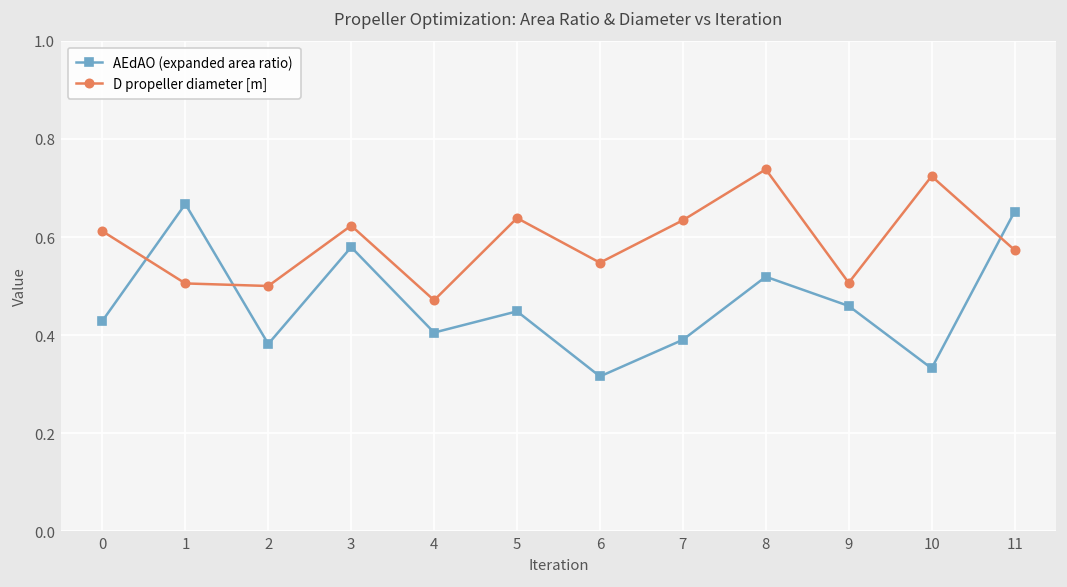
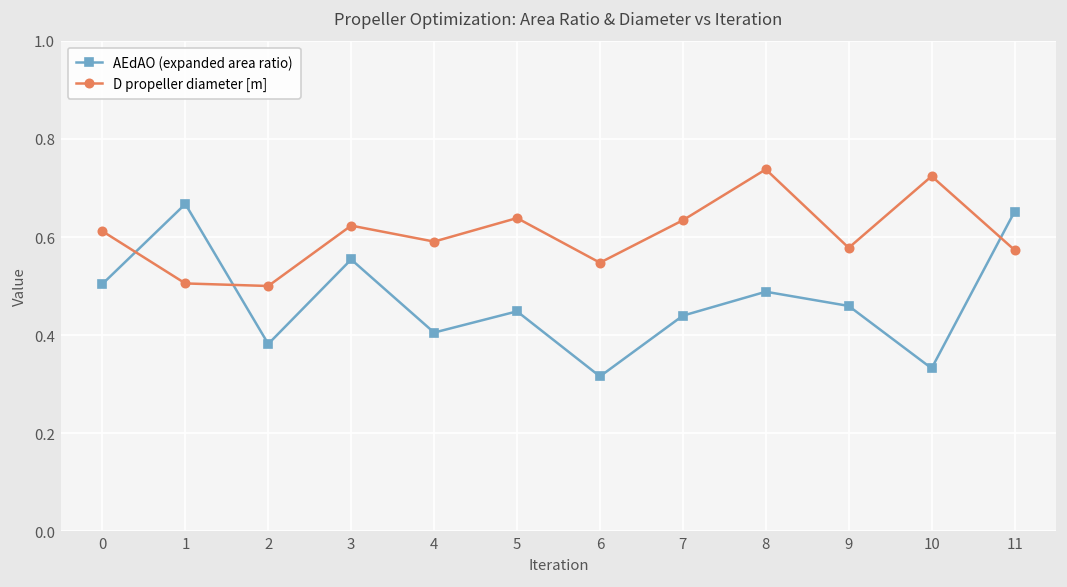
AEdAO (expanded area ratio), 0: 0.43 -> 0.50
AEdAO (expanded area ratio), 3: 0.58 -> 0.55
D propeller diameter [m], 4: 0.47 -> 0.59
AEdAO (expanded area ratio), 7: 0.39 -> 0.44
AEdAO (expanded area ratio), 8: 0.52 -> 0.49
D propeller diameter [m], 9: 0.51 -> 0.58
